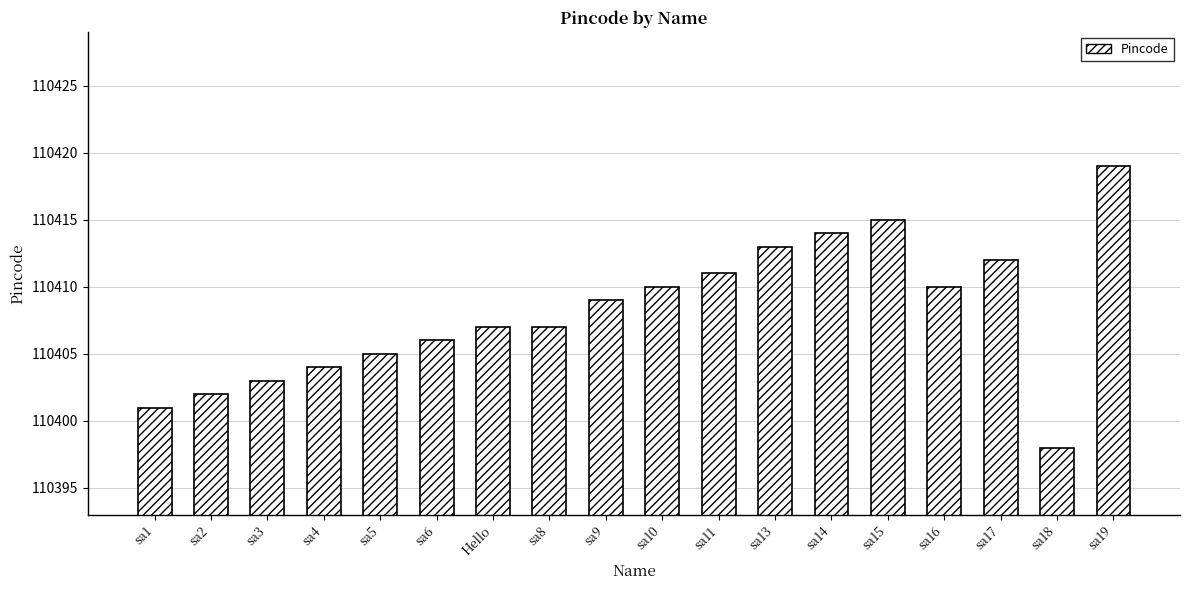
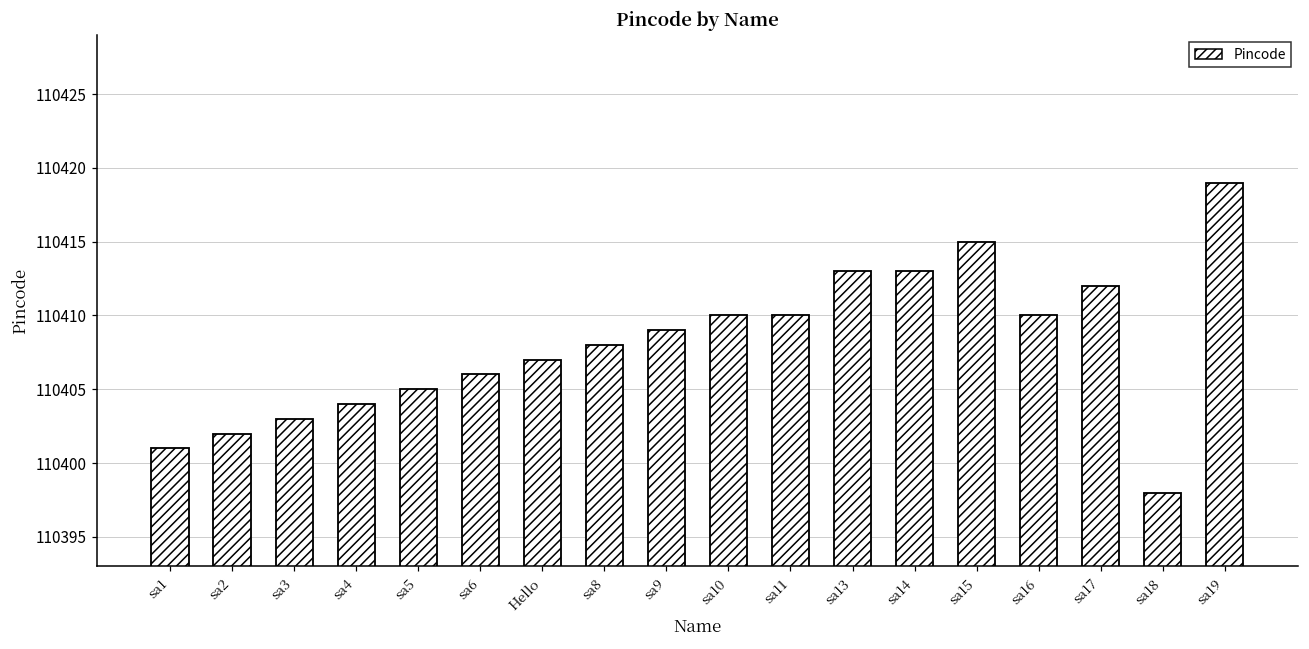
sa8: 110407 -> 110408
sa11: 110411 -> 110410
sa14: 110414 -> 110413
